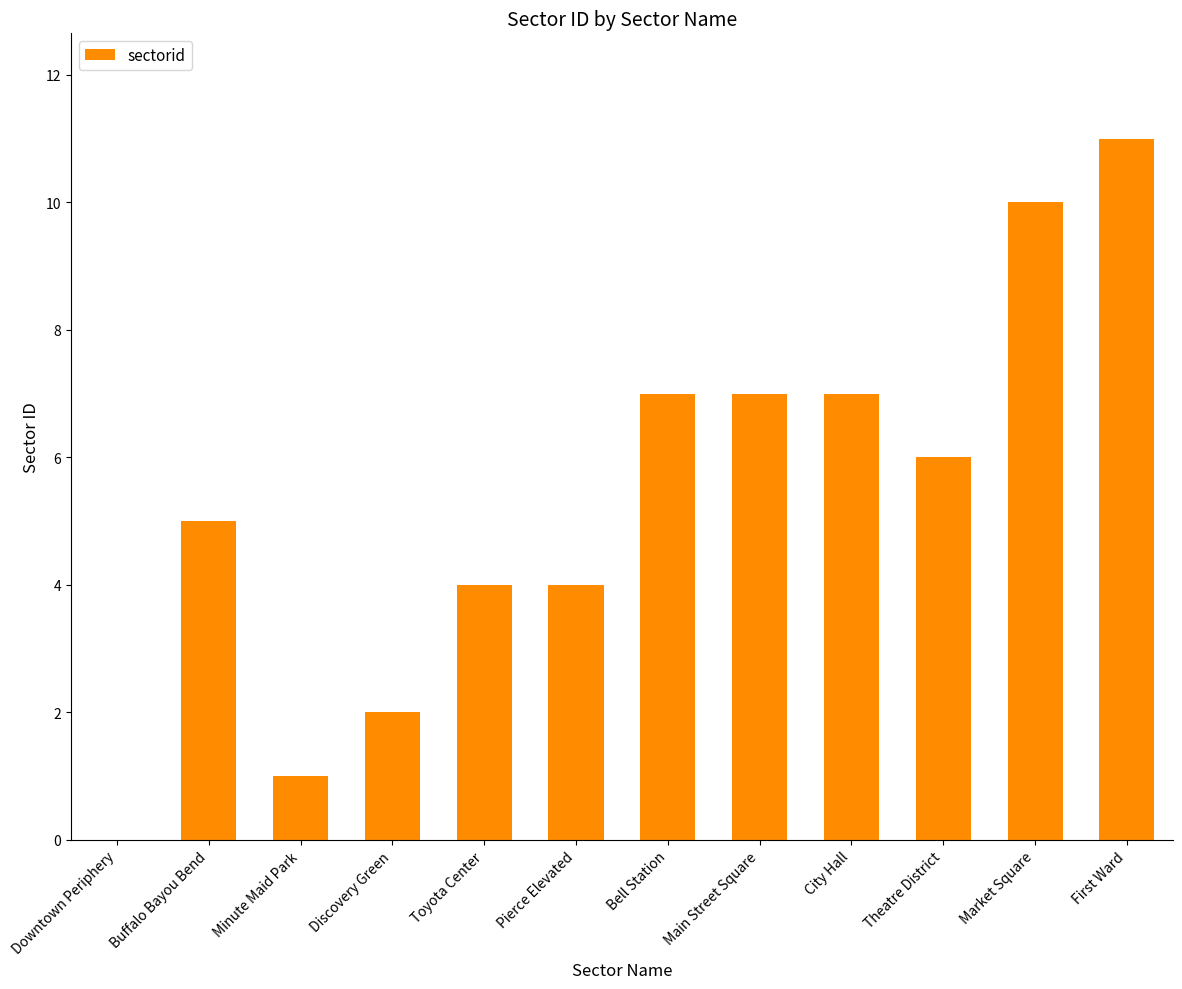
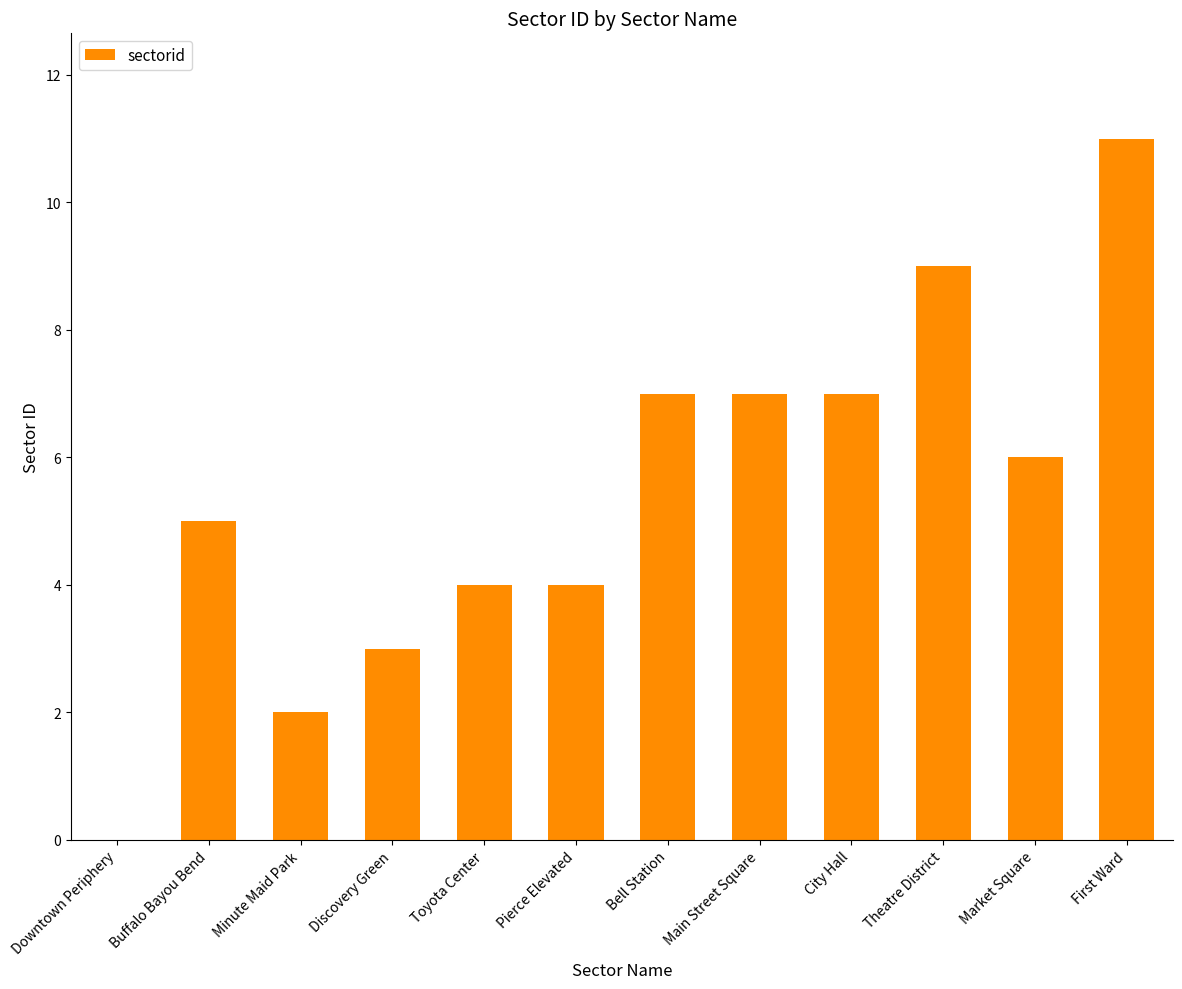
Minute Maid Park: 1 -> 2
Discovery Green: 2 -> 3
Theatre District: 6 -> 9
Market Square: 10 -> 6
